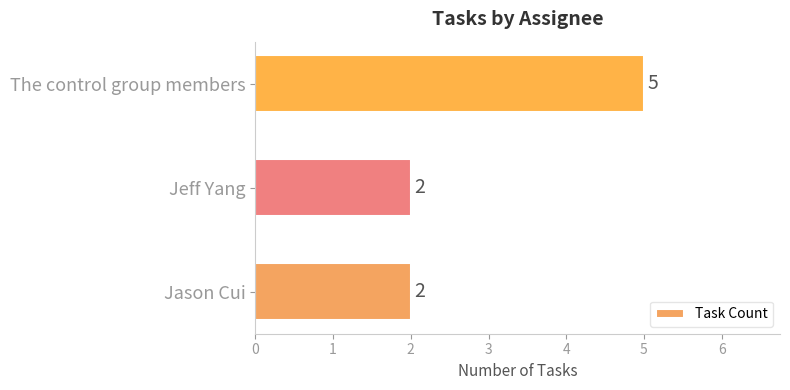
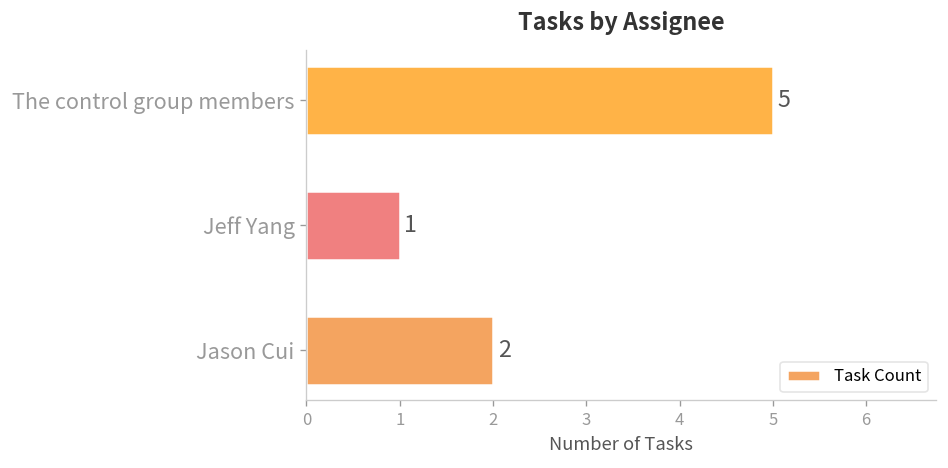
Jeff Yang: 2 -> 1
